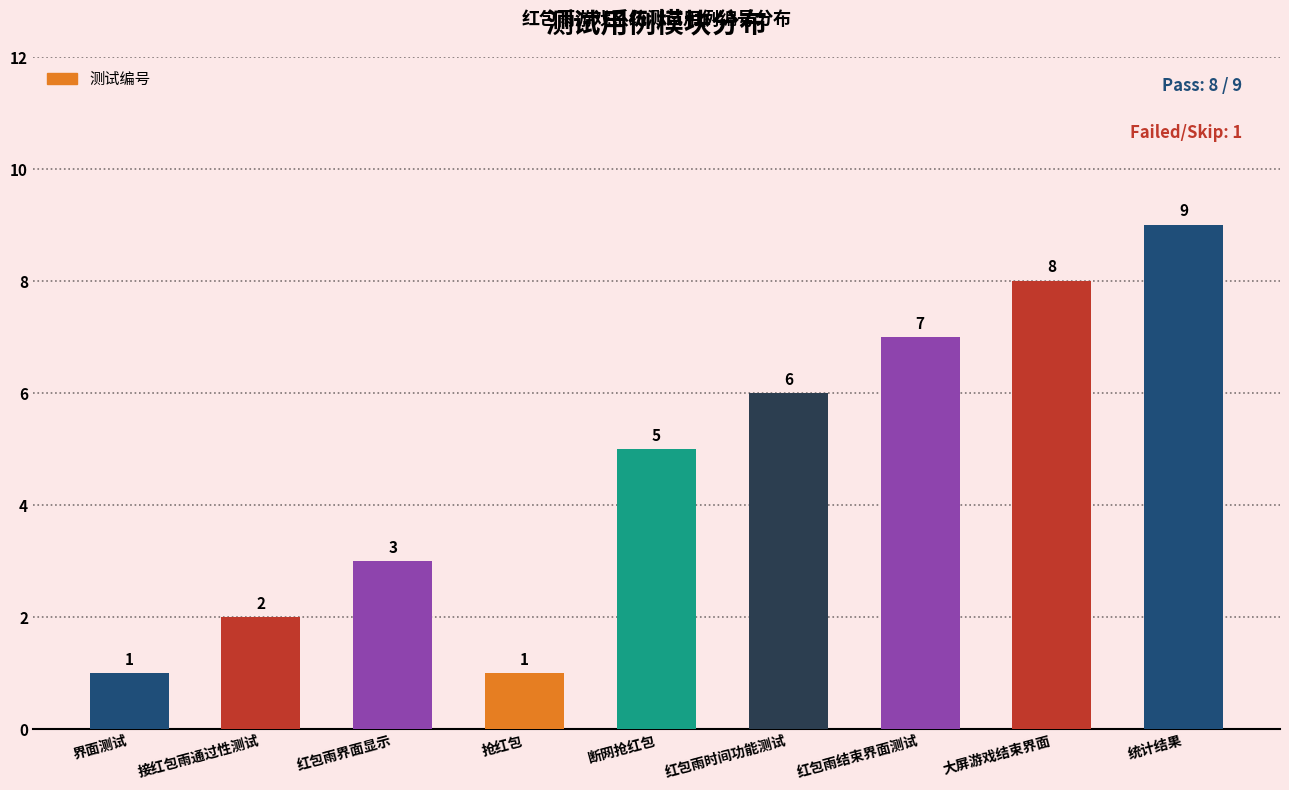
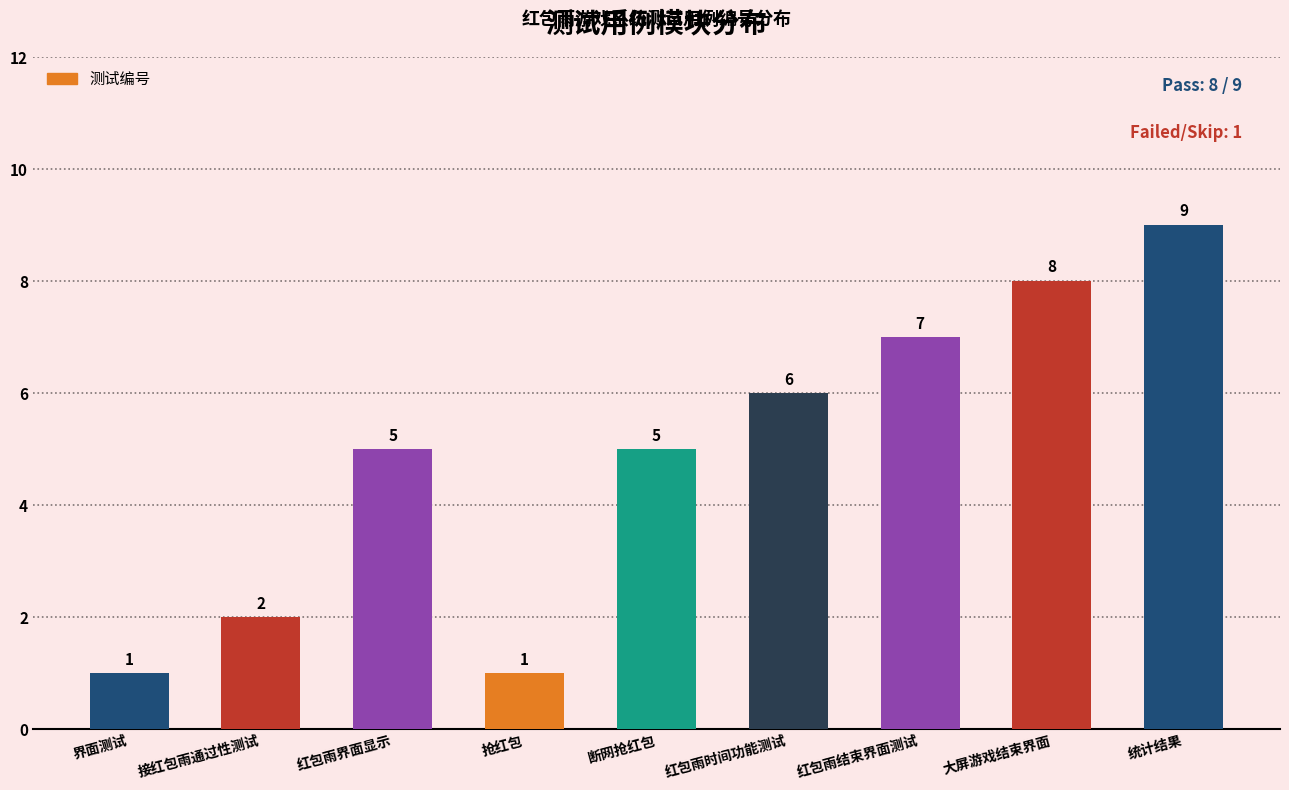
红包雨界面显示: 3 -> 5
